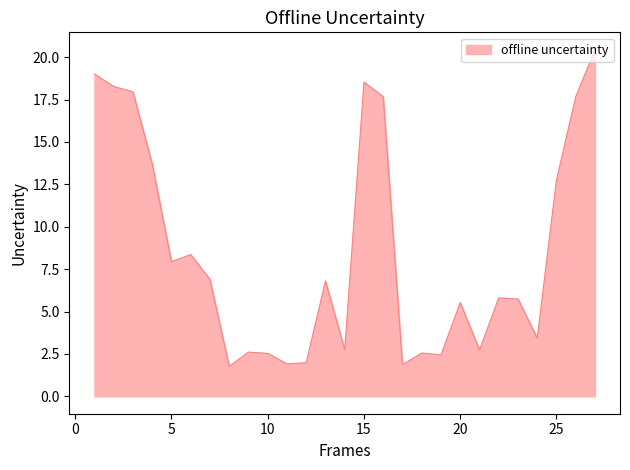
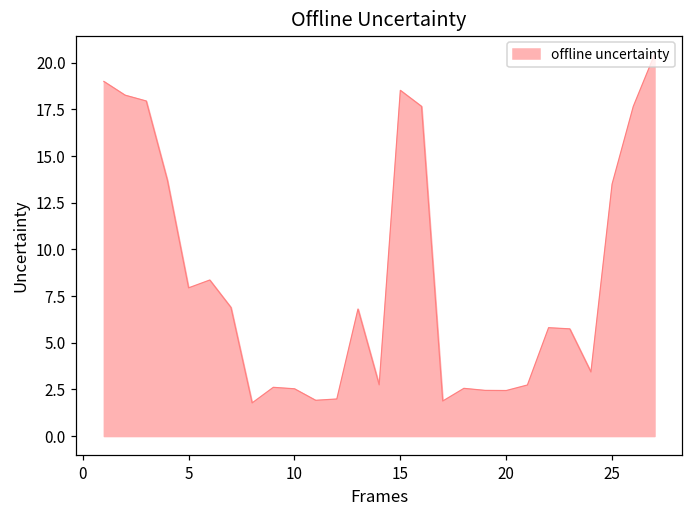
20: 5.5 -> 2.4
25: 12.8 -> 13.5
